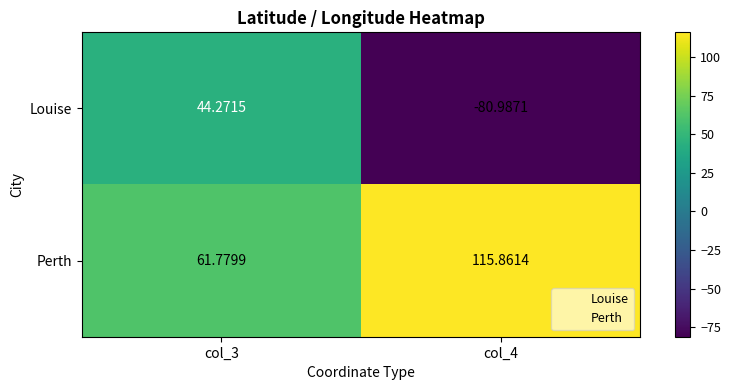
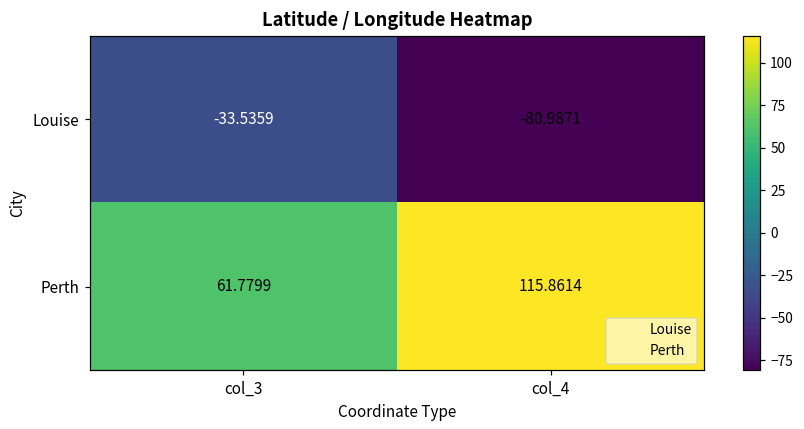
Louise, col_3: 44.2715 -> -33.5359
